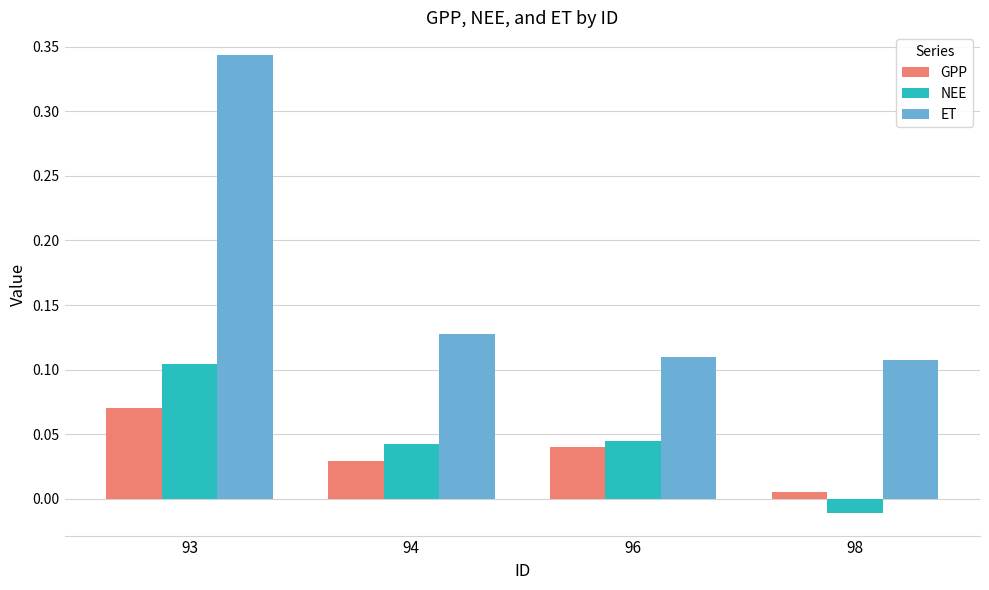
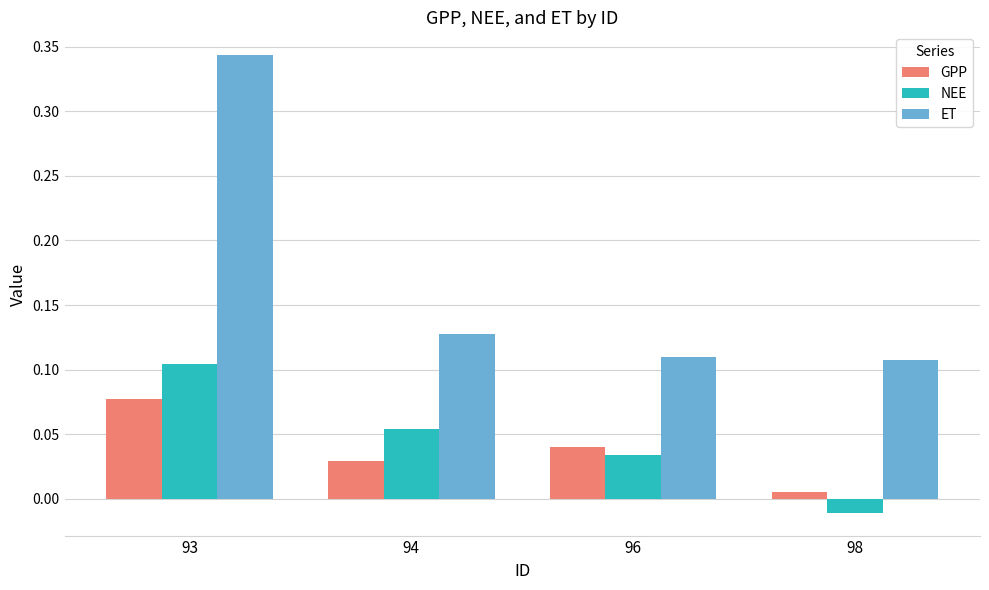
GPP, 93: 0.070 -> 0.078
NEE, 94: 0.043 -> 0.054
NEE, 96: 0.045 -> 0.034
